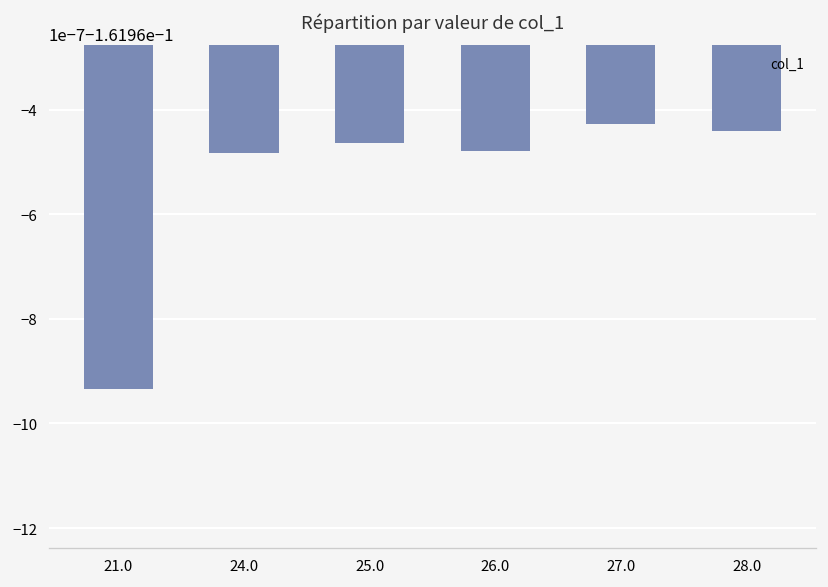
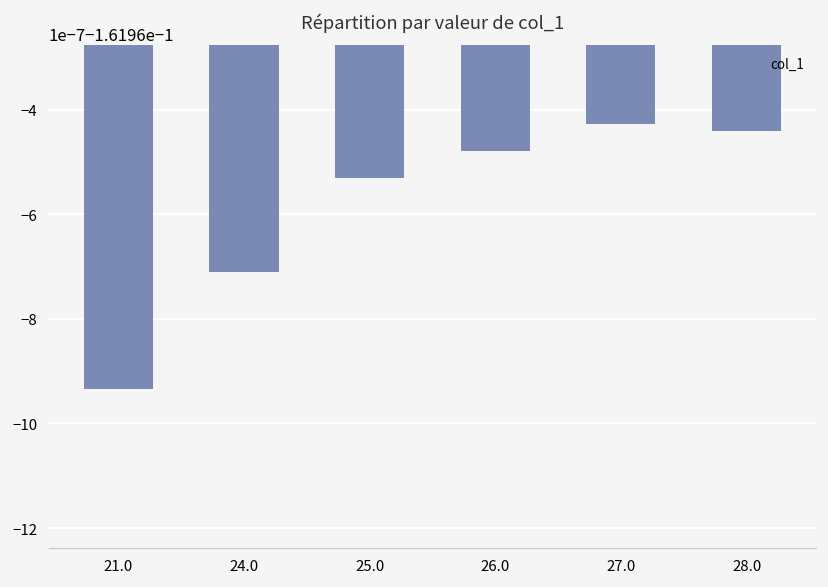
24.0: -0.16196048 -> -0.16196071
25.0: -0.16196046 -> -0.16196053
